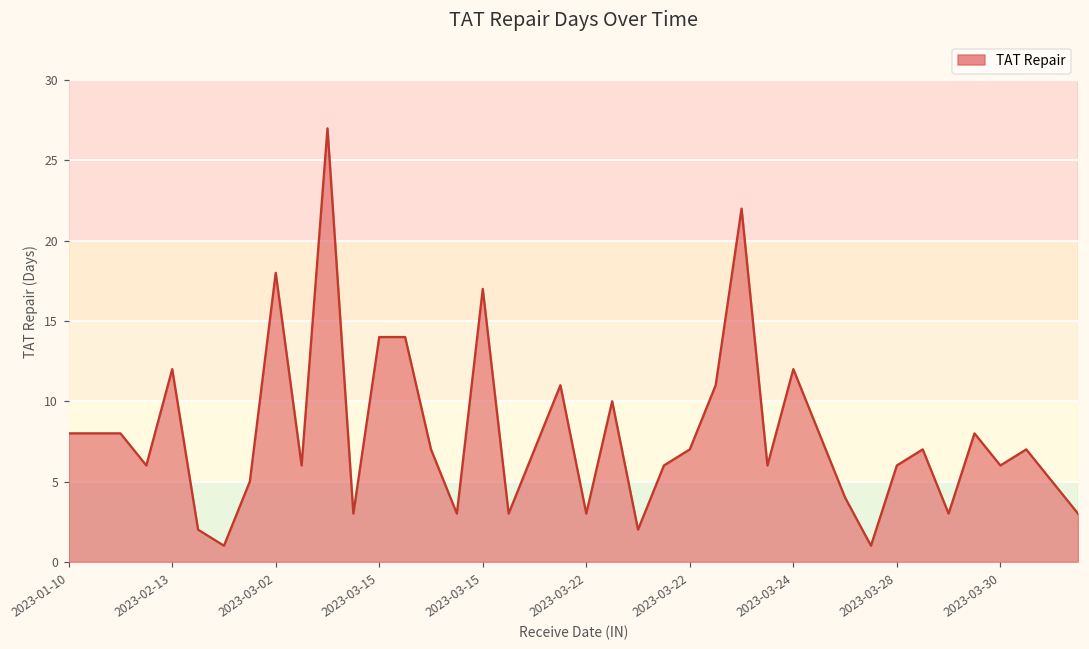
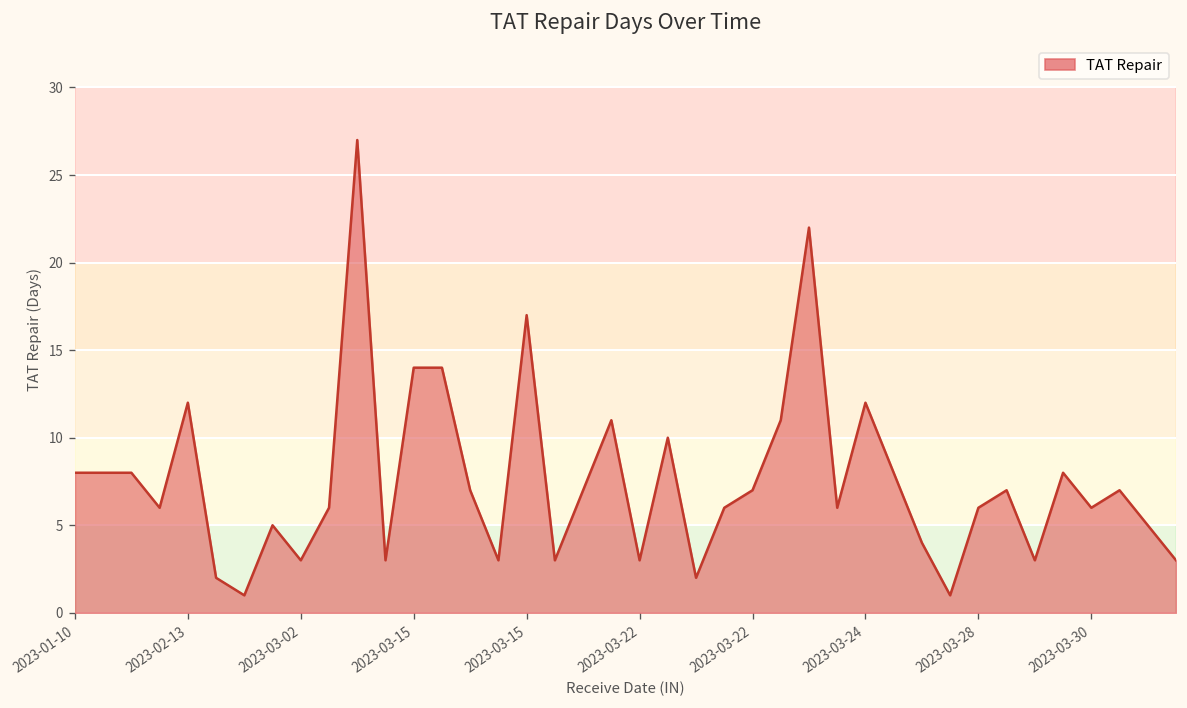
2023-03-02: 18 -> 3
